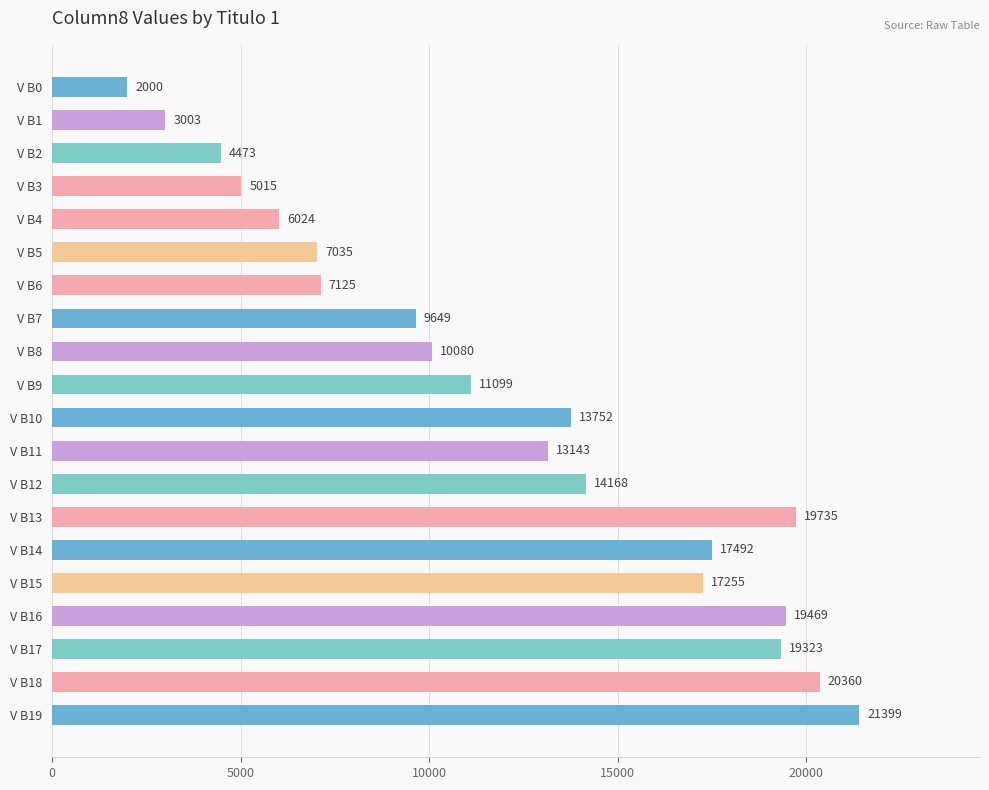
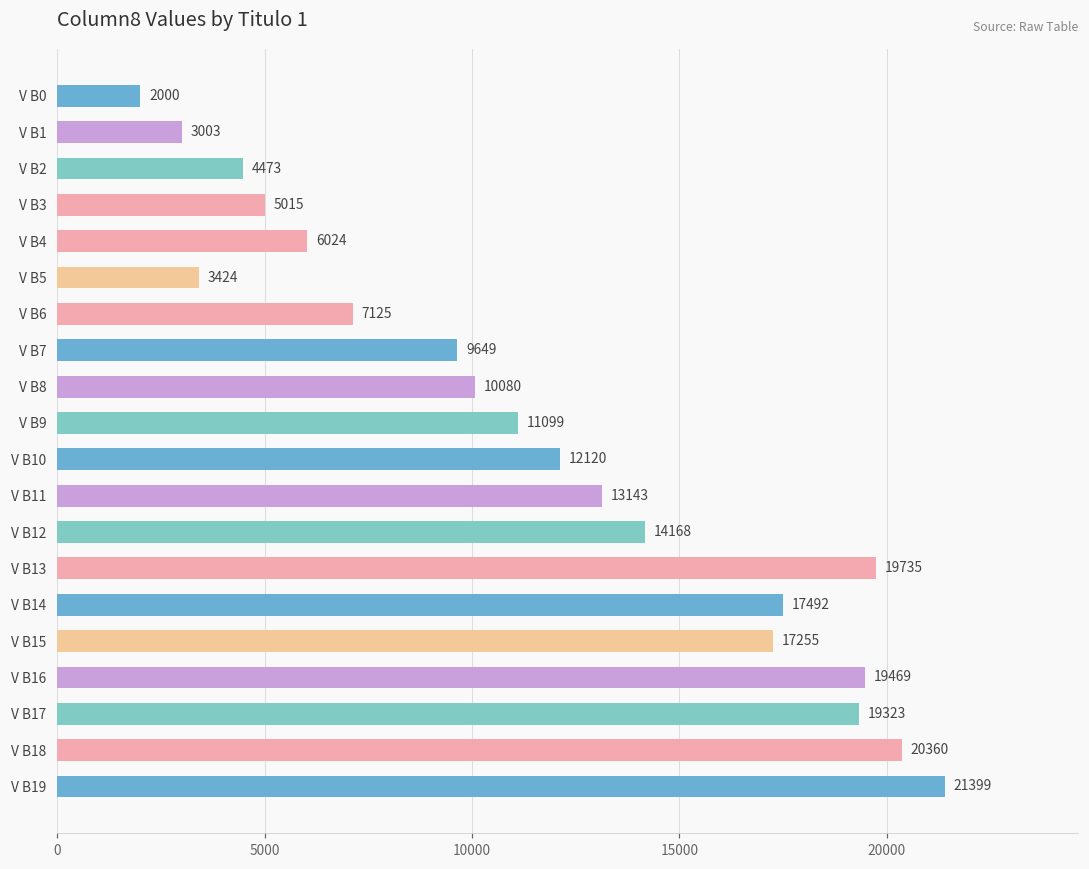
V B5: 7035 -> 3424
V B10: 13752 -> 12120
